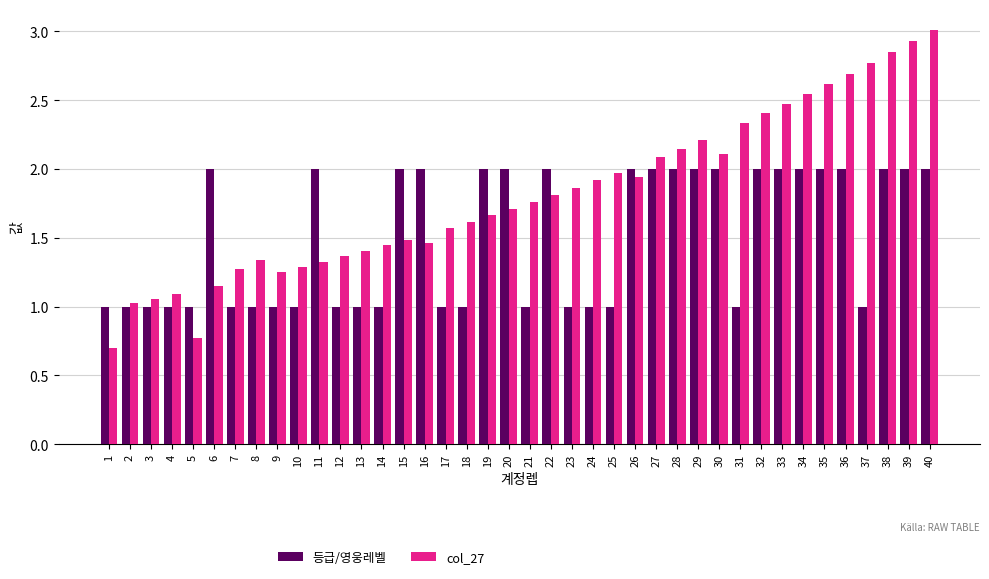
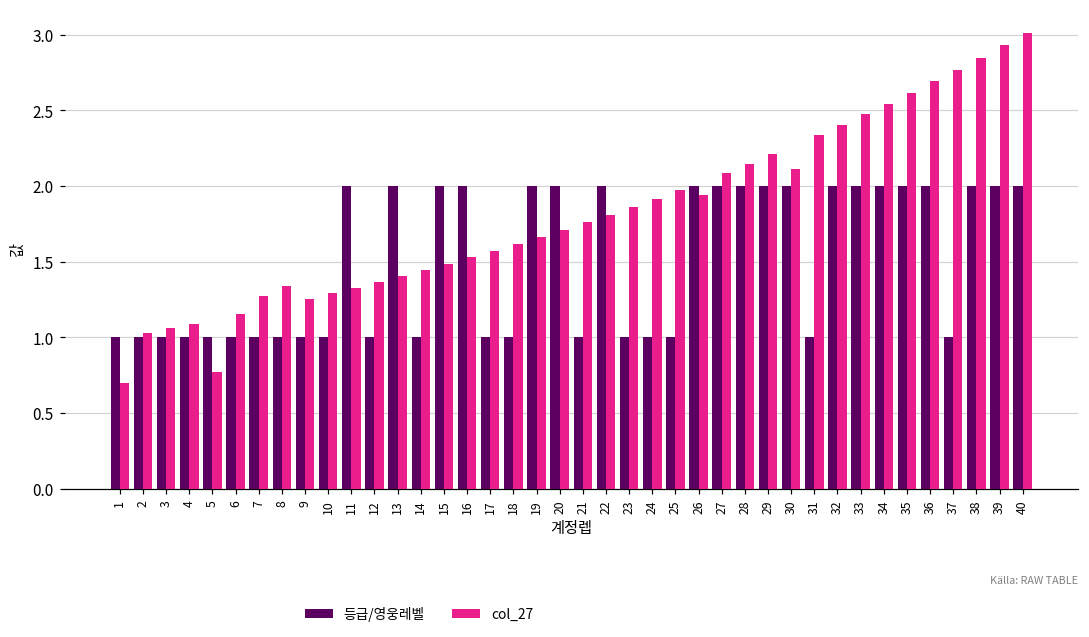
등급/영웅레벨, 6: 2 -> 1
등급/영웅레벨, 13: 1 -> 2
col_27, 16: 1.46 -> 1.53
